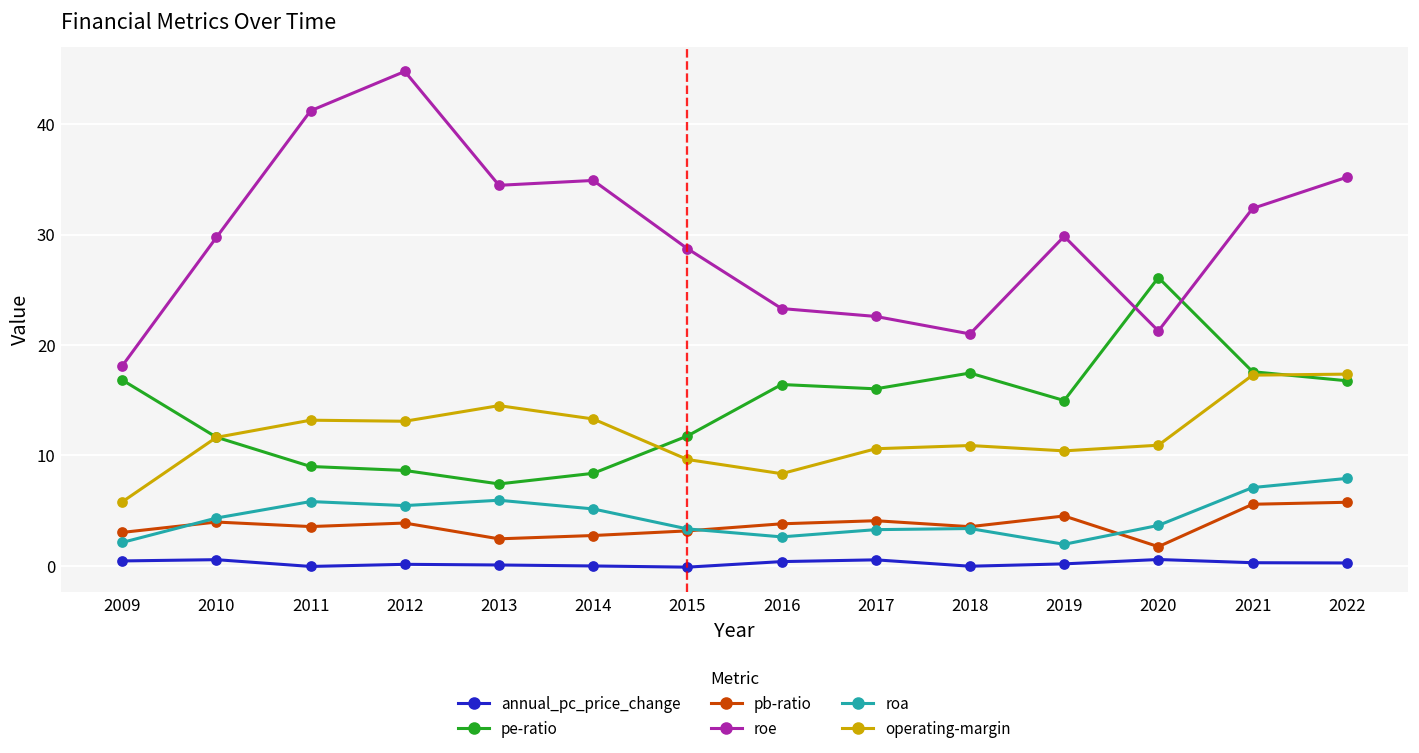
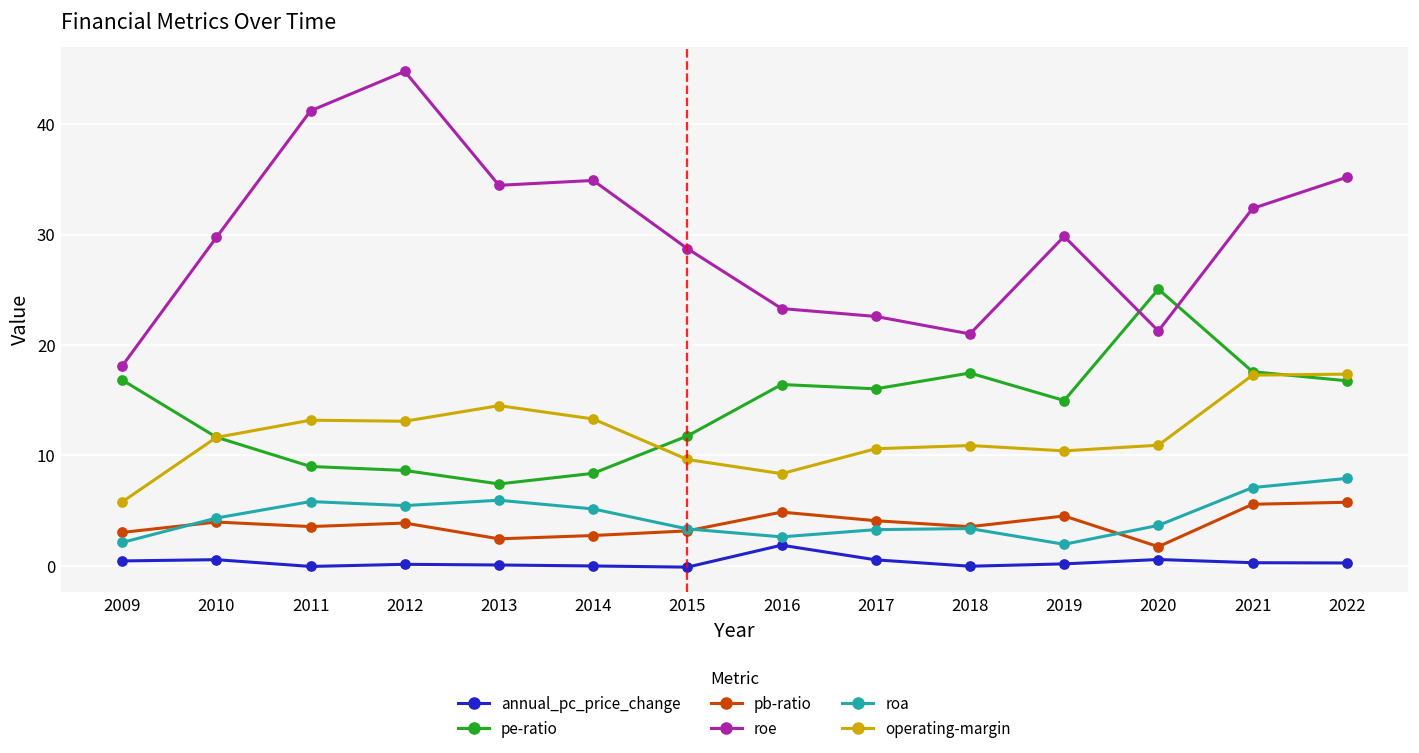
annual_pc_price_change, 2016: 0.4 -> 1.9
pb-ratio, 2016: 3.8 -> 4.9
pe-ratio, 2020: 26.1 -> 25.1
